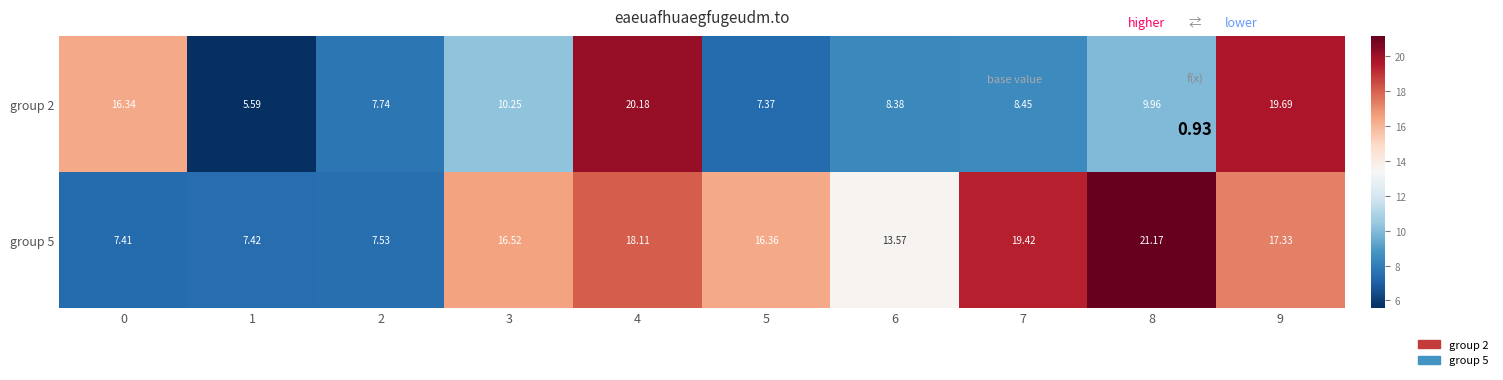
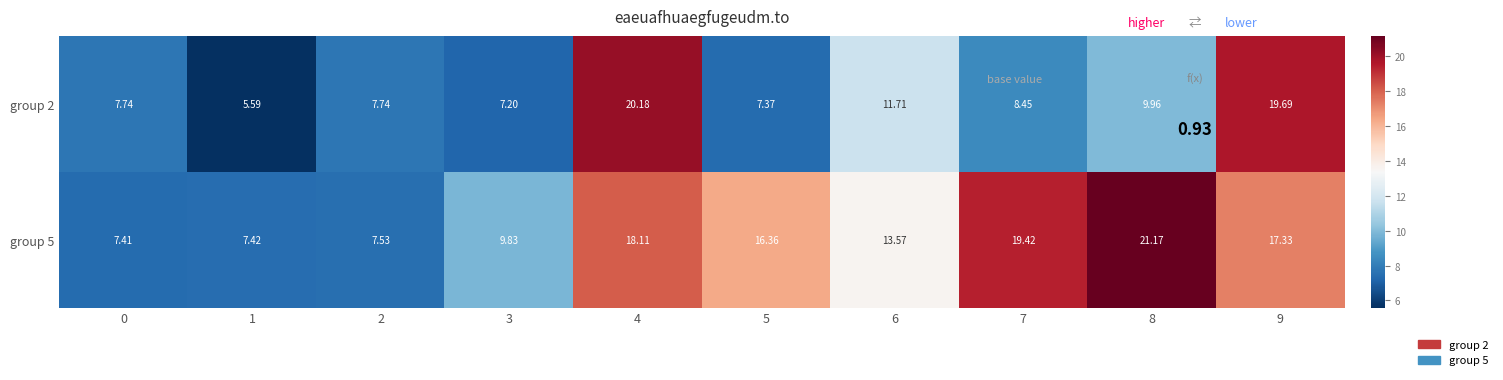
group 2, 0: 16.34 -> 7.74
group 2, 3: 10.25 -> 7.20
group 2, 6: 8.38 -> 11.71
group 5, 3: 16.52 -> 9.83
